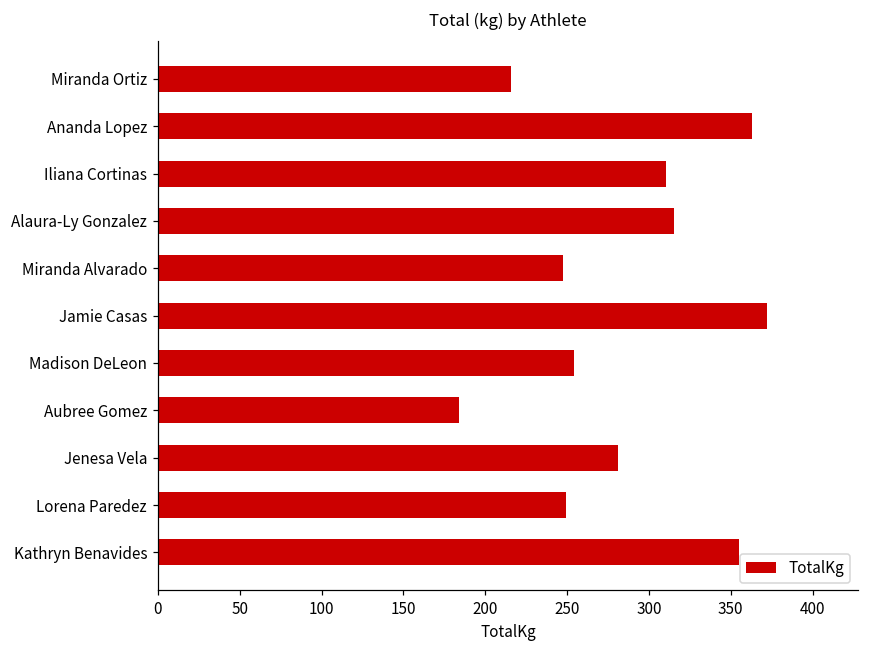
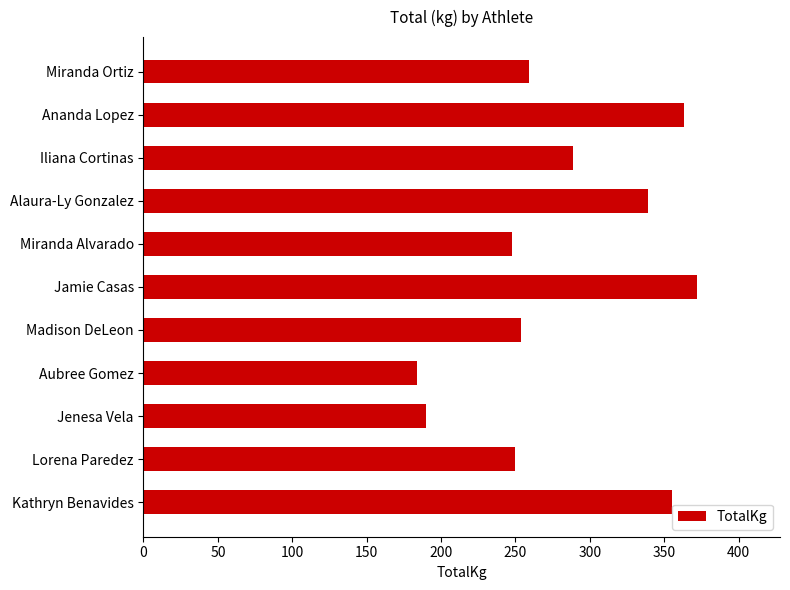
Miranda Ortiz: 215 -> 259
Iliana Cortinas: 311 -> 289
Alaura-Ly Gonzalez: 315 -> 339
Jenesa Vela: 281 -> 190
